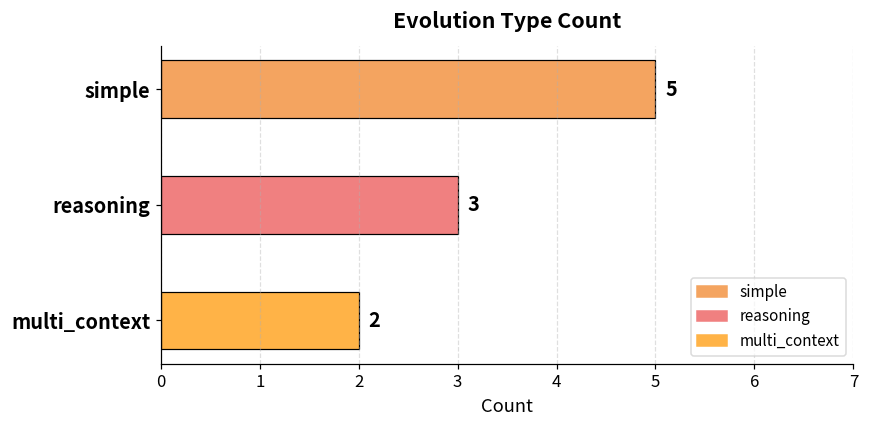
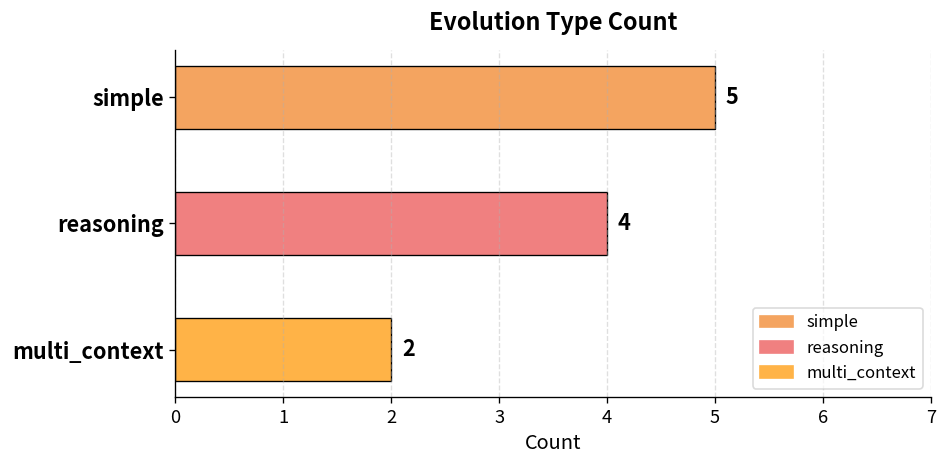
reasoning: 3 -> 4
